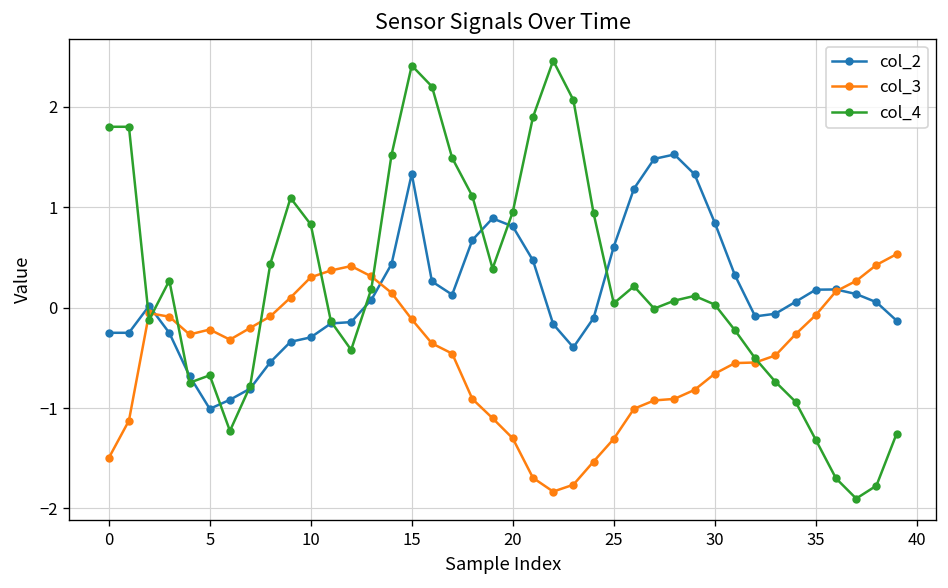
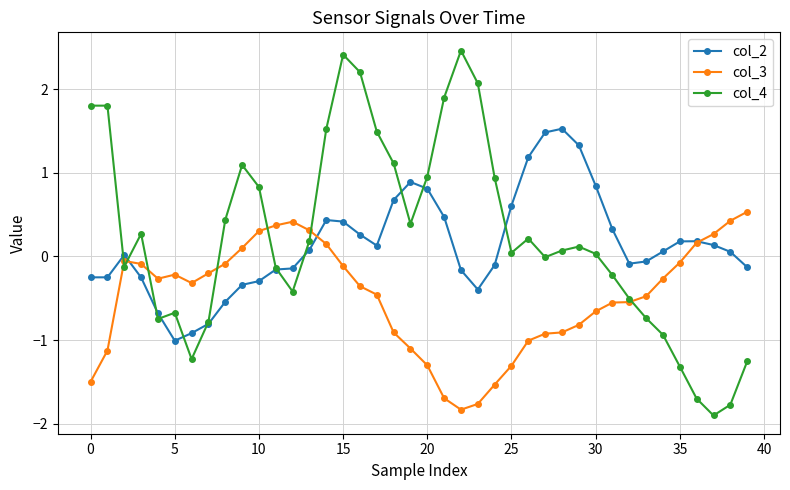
col_2, 15: 1.3 -> 0.4
